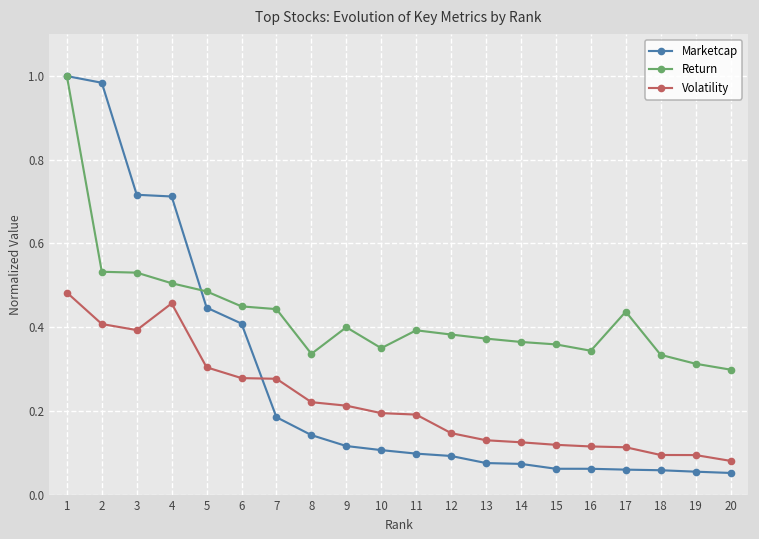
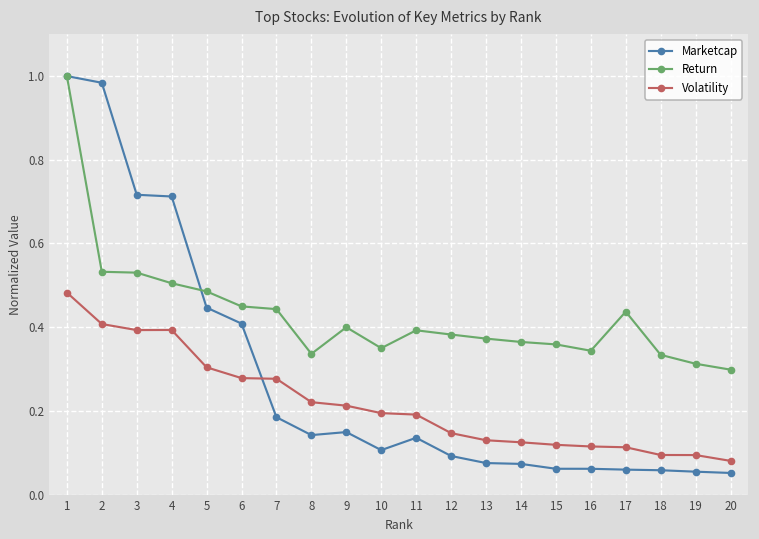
Volatility, 4: 0.46 -> 0.39
Marketcap, 9: 0.12 -> 0.15
Marketcap, 11: 0.10 -> 0.14
